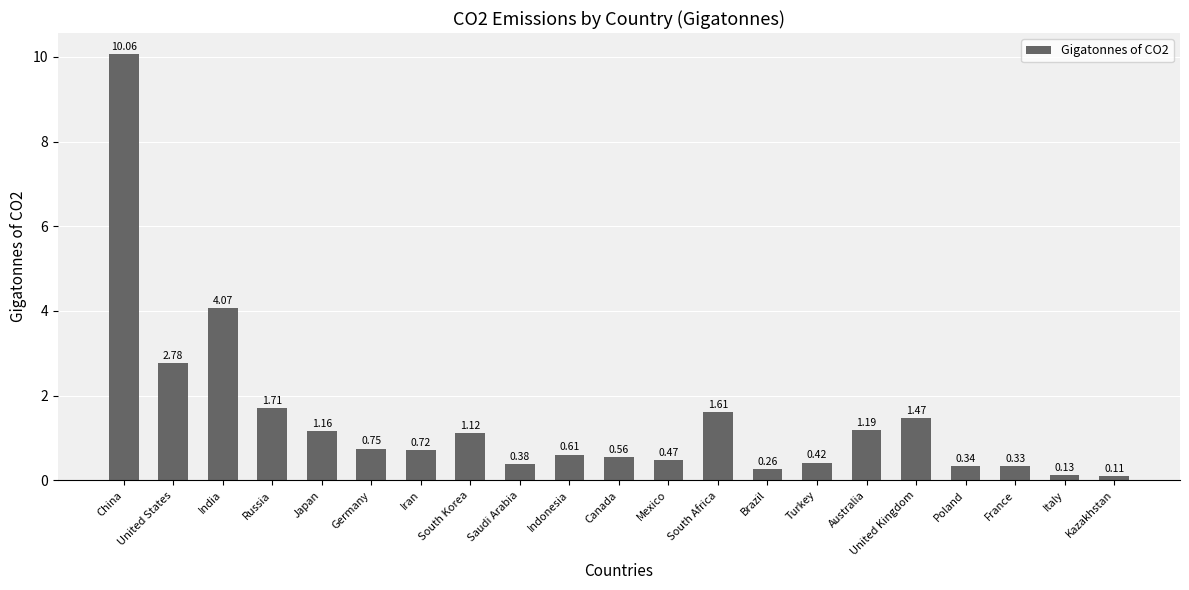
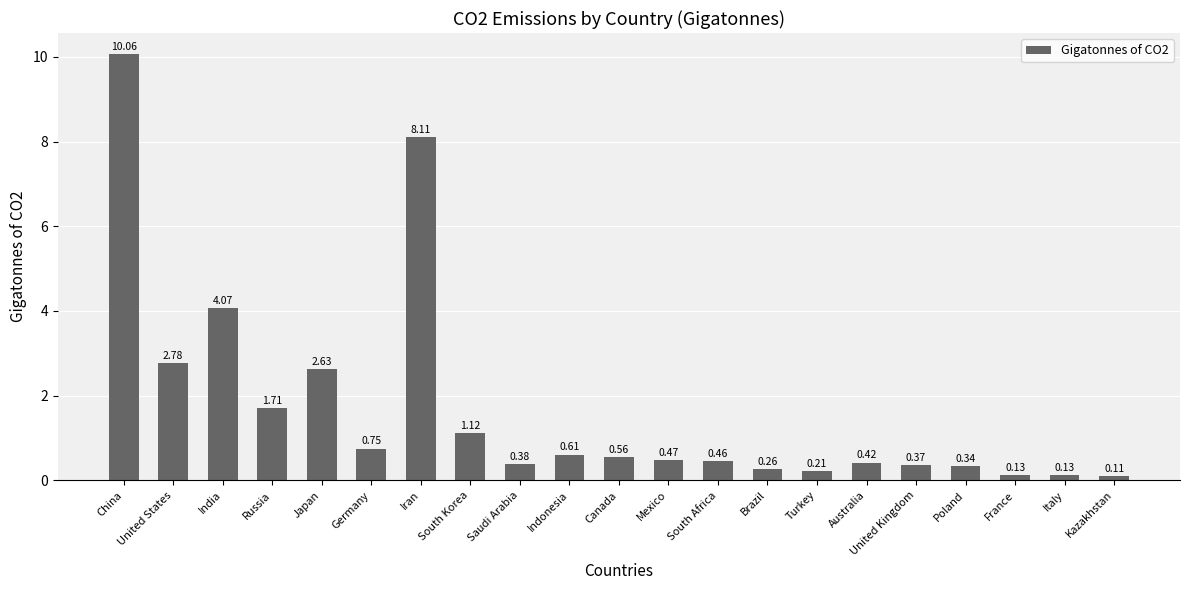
Japan: 1.16 -> 2.63
Iran: 0.72 -> 8.11
South Africa: 1.61 -> 0.46
Turkey: 0.42 -> 0.21
Australia: 1.19 -> 0.42
United Kingdom: 1.47 -> 0.37
France: 0.33 -> 0.13
